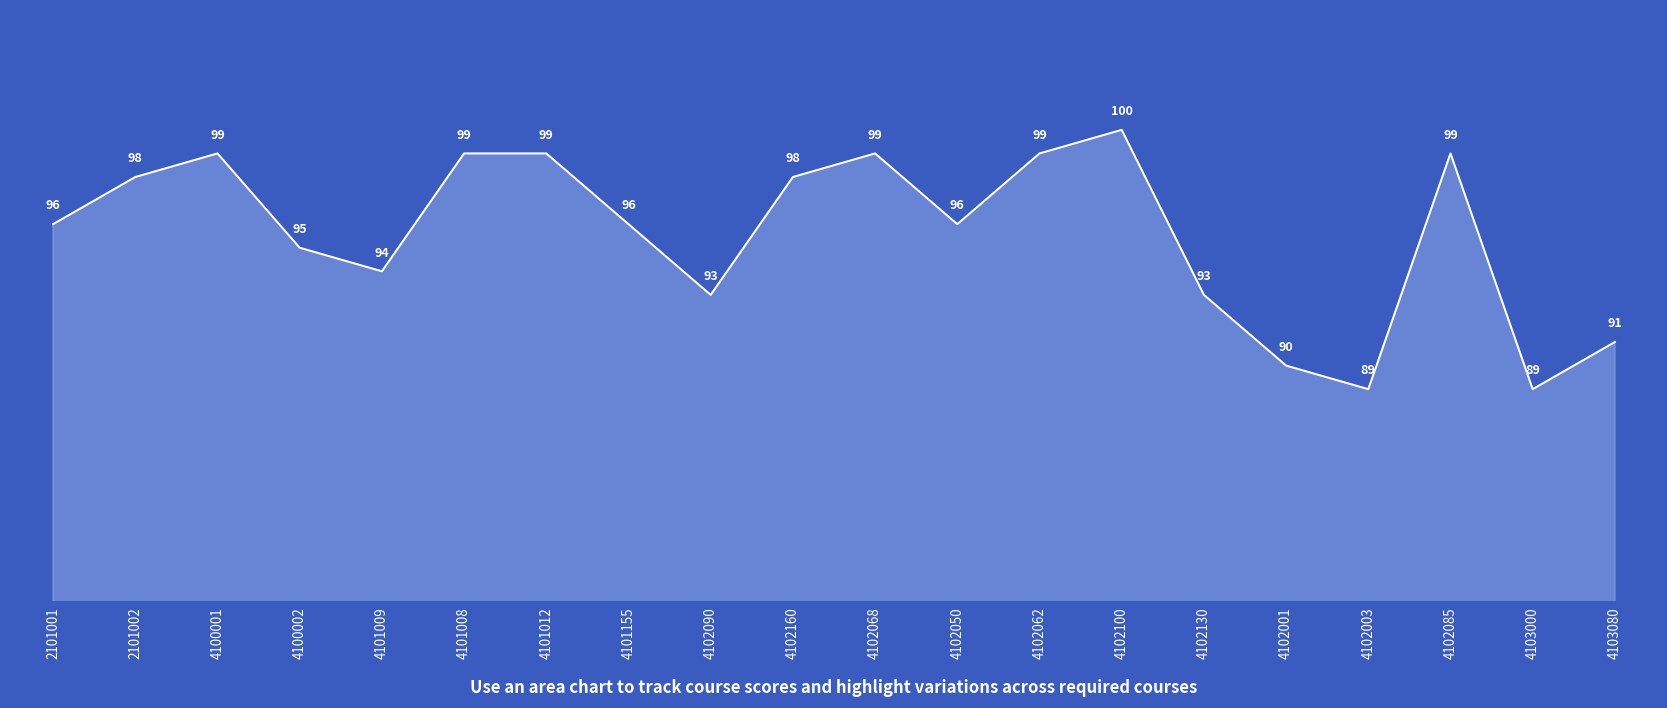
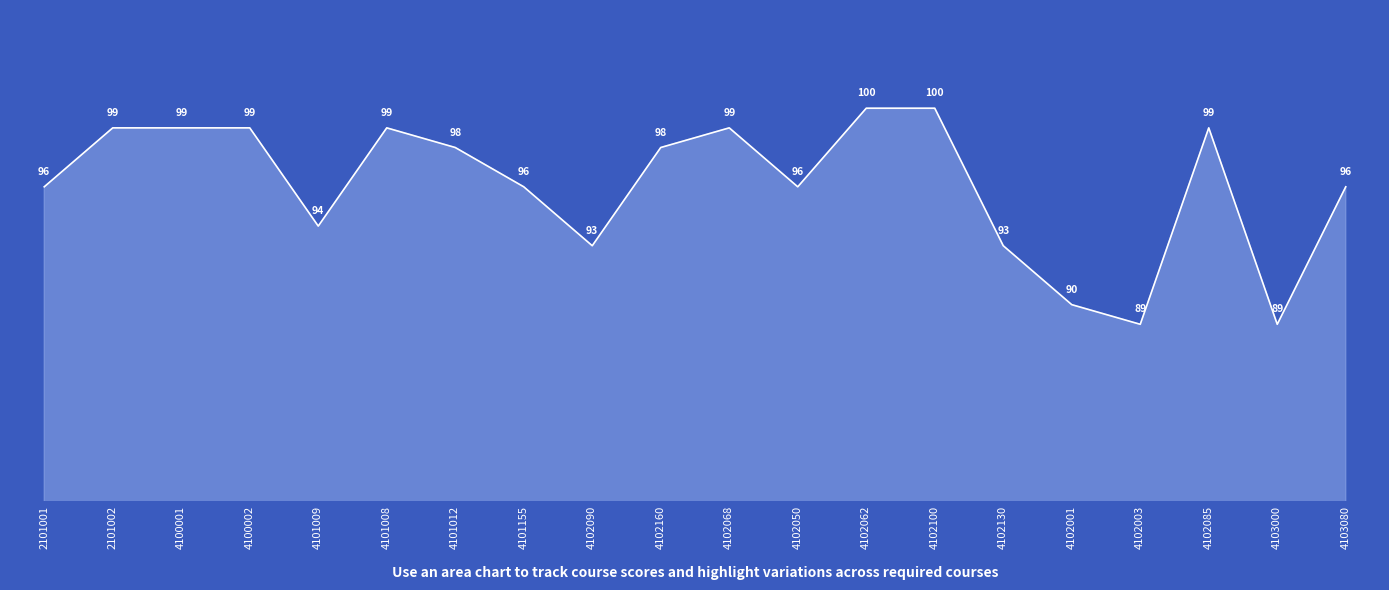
2101002: 98 -> 99
4100002: 95 -> 99
4101012: 99 -> 98
4102062: 99 -> 100
4103080: 91 -> 96
